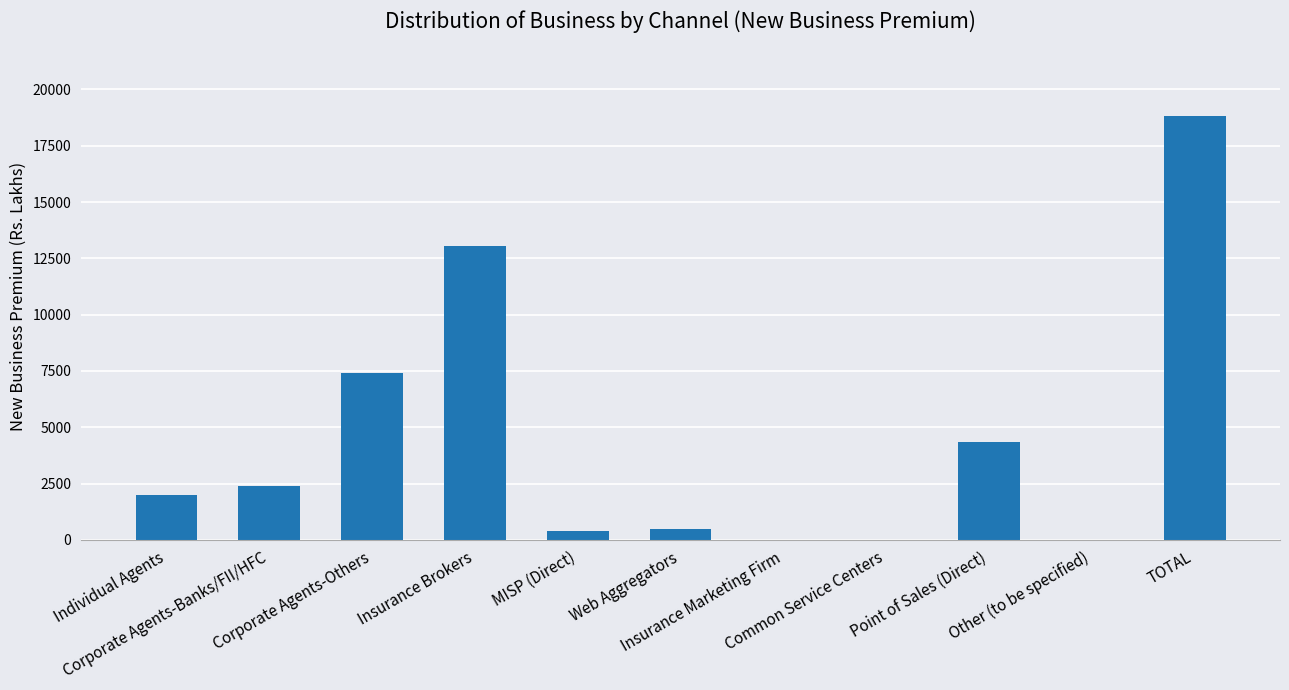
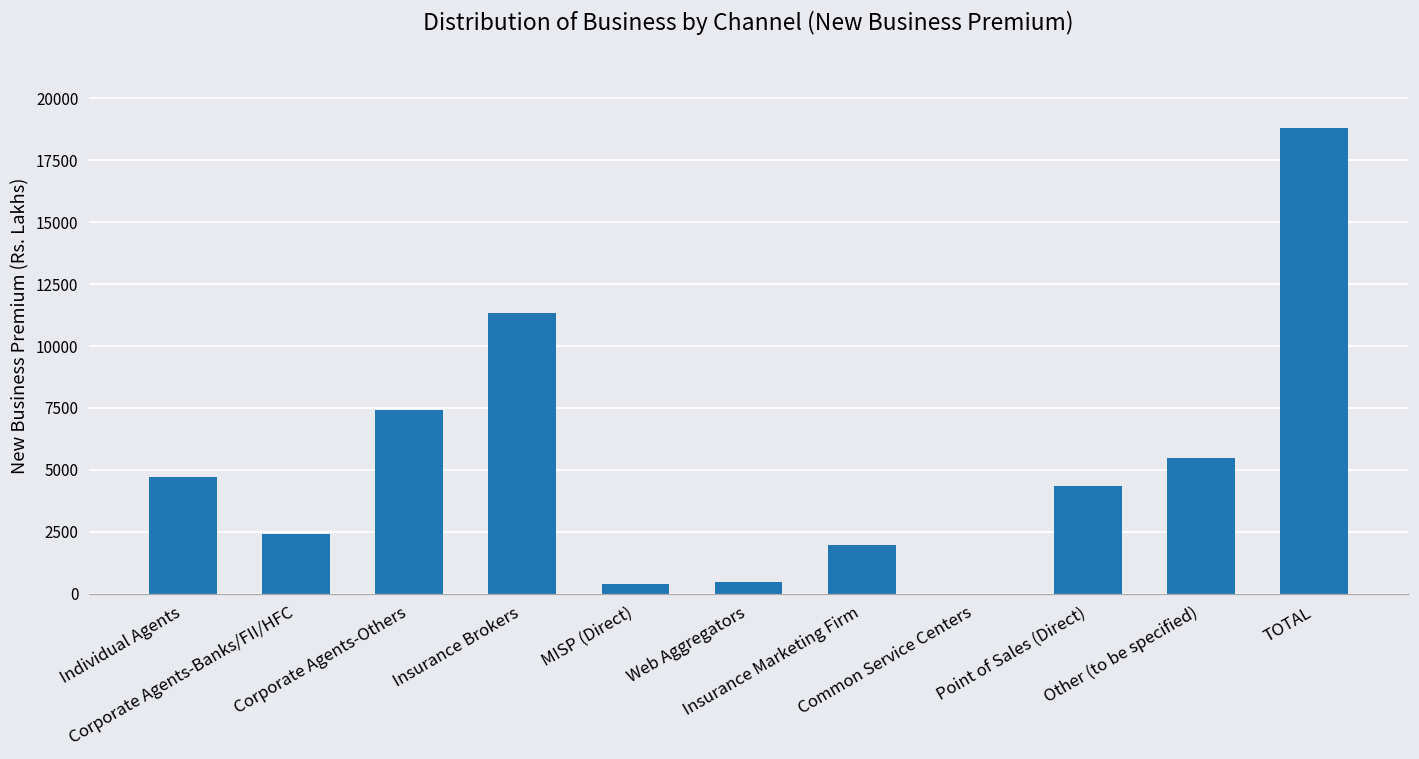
Individual Agents: 2000 -> 4700
Insurance Brokers: 13000 -> 11300
Insurance Marketing Firm: 0 -> 2000
Other (to be specified): 0 -> 5500
